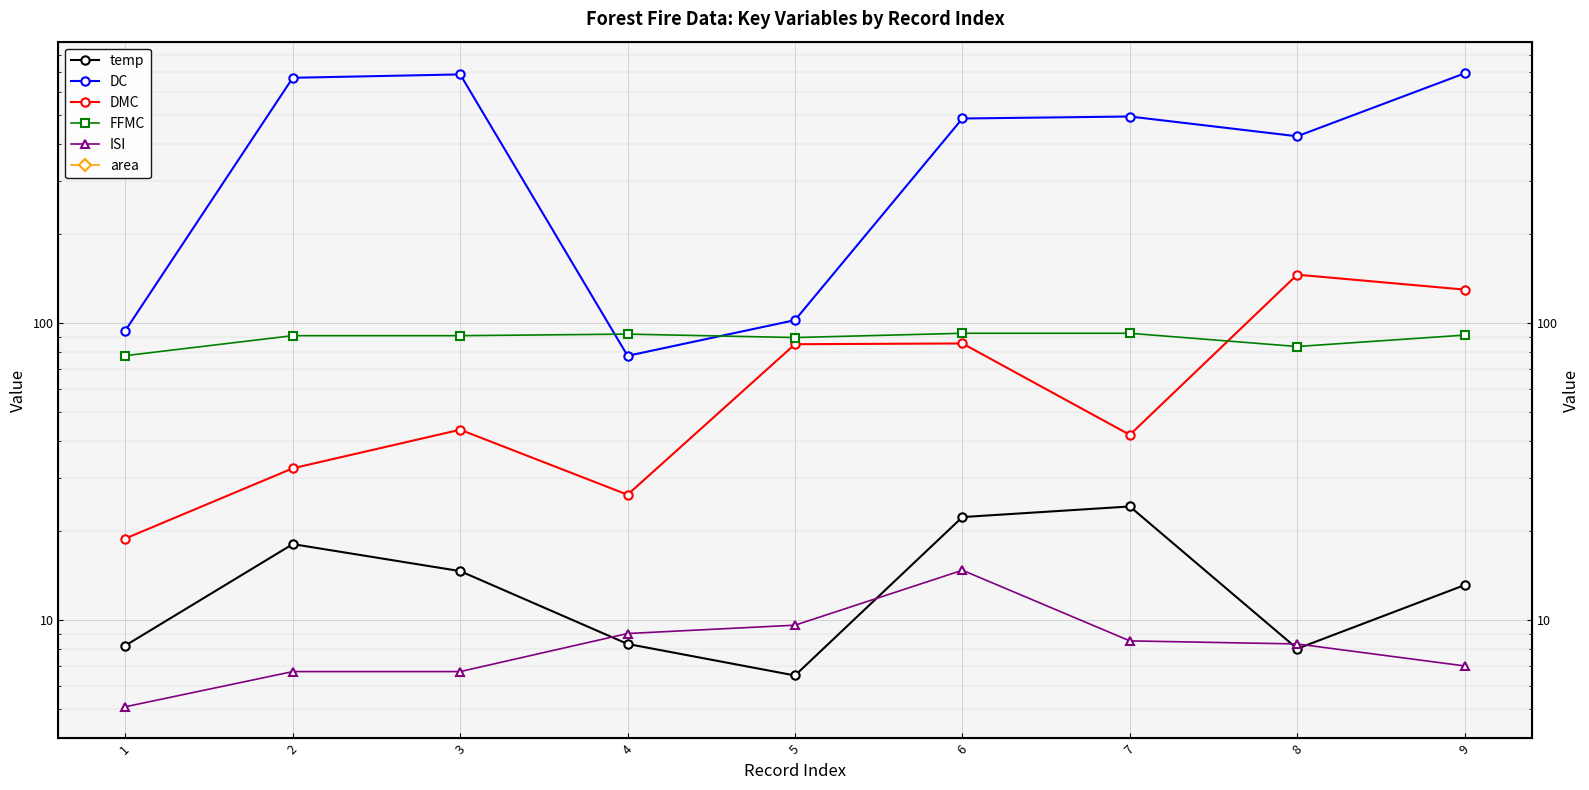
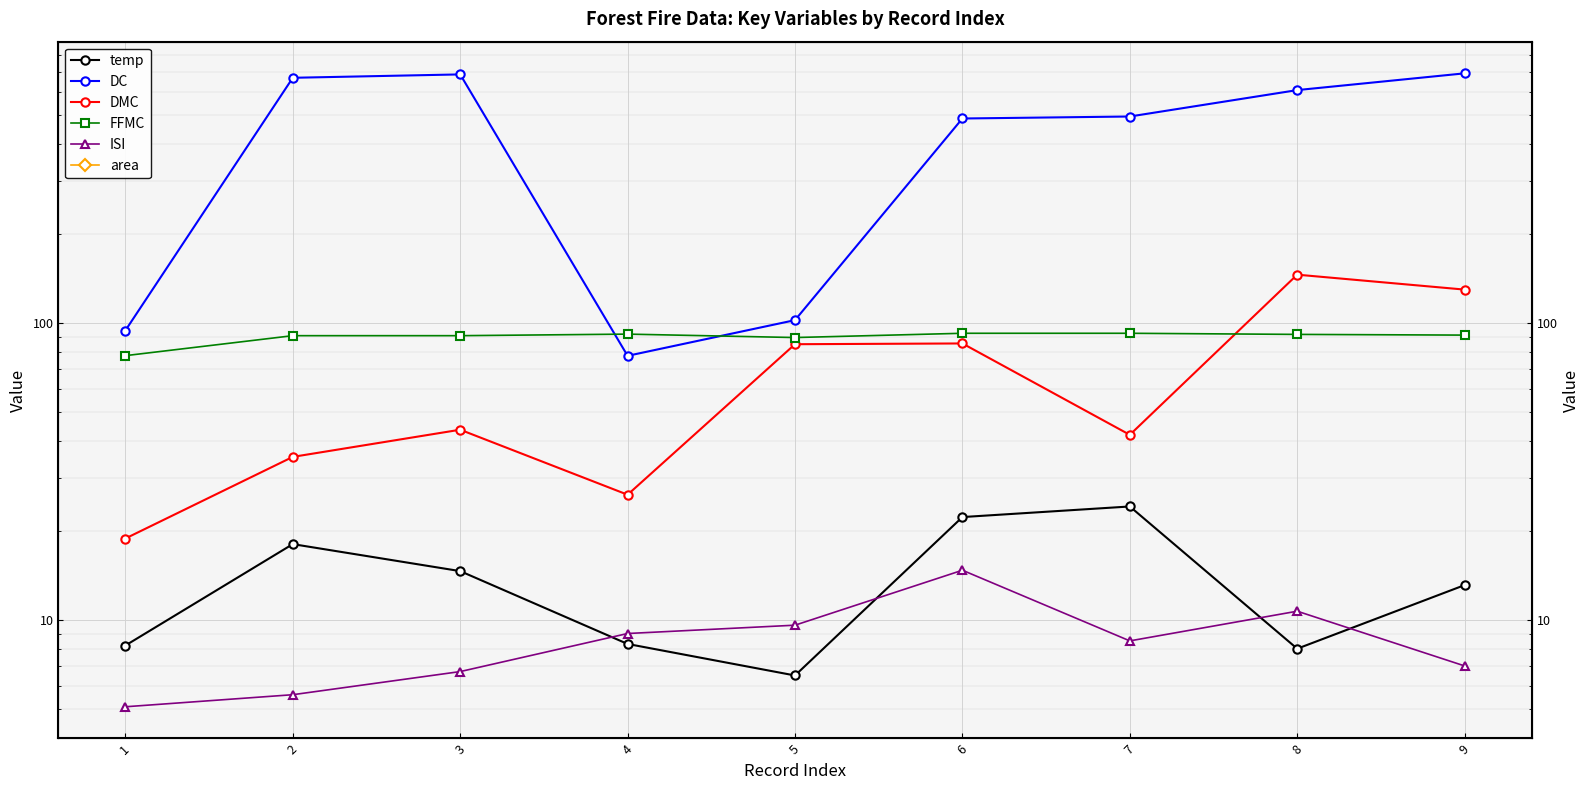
DMC, 2: 32 -> 35
ISI, 2: 6.7 -> 5.6
DC, 8: 430 -> 610
FFMC, 8: 83 -> 92
ISI, 8: 8.3 -> 10.7
